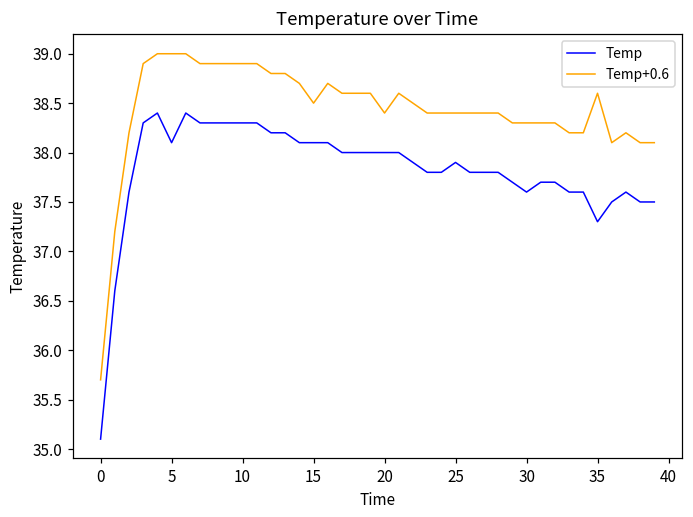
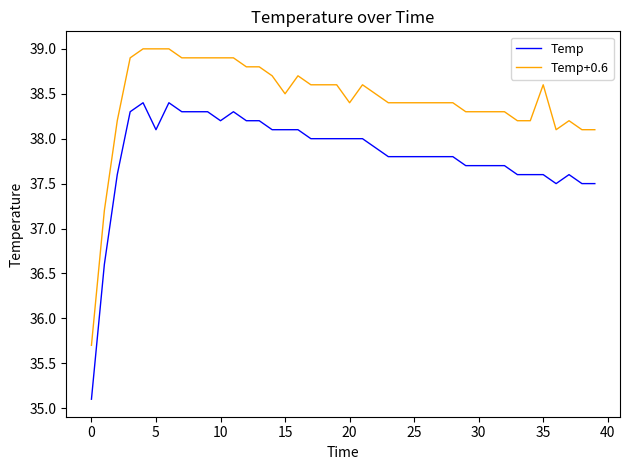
Temp, 10: 38.3 -> 38.2
Temp, 25: 37.9 -> 37.8
Temp, 30: 37.6 -> 37.7
Temp, 35: 37.3 -> 37.6
